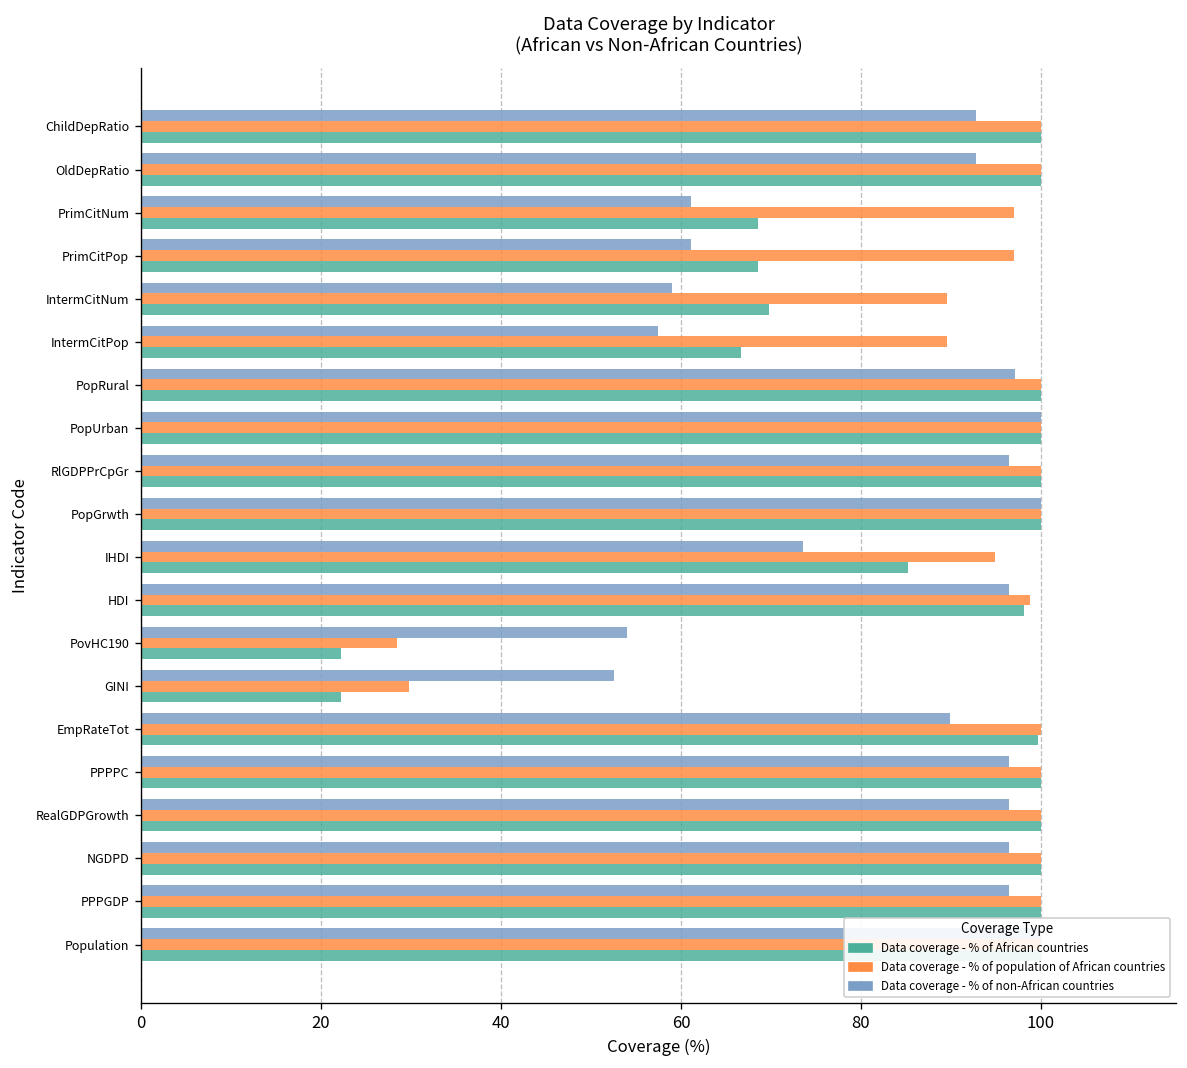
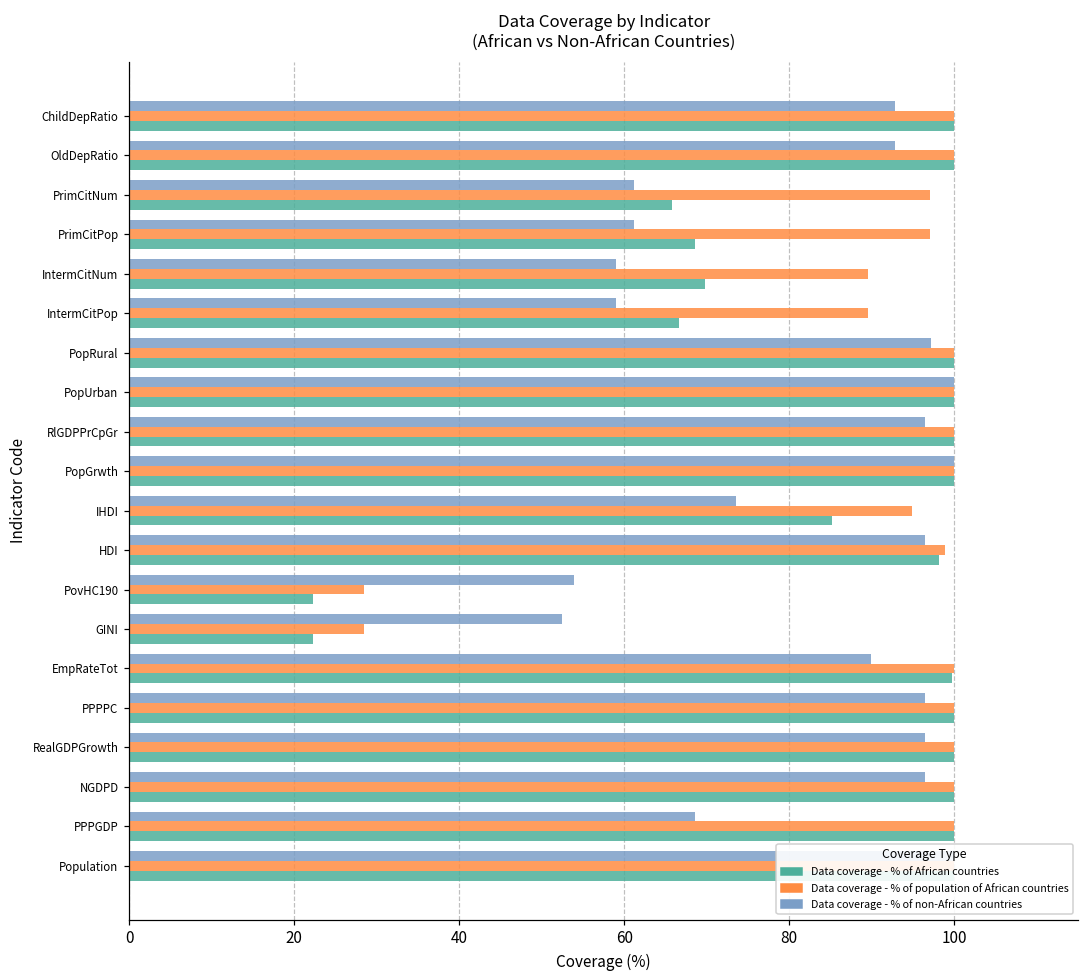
Data coverage - % of African countries, PrimCitNum: 69 -> 66
Data coverage - % of non-African countries, IntermCitPop: 57 -> 59
Data coverage - % of population of African countries, GINI: 30 -> 28
Data coverage - % of non-African countries, PPPGDP: 96 -> 69
